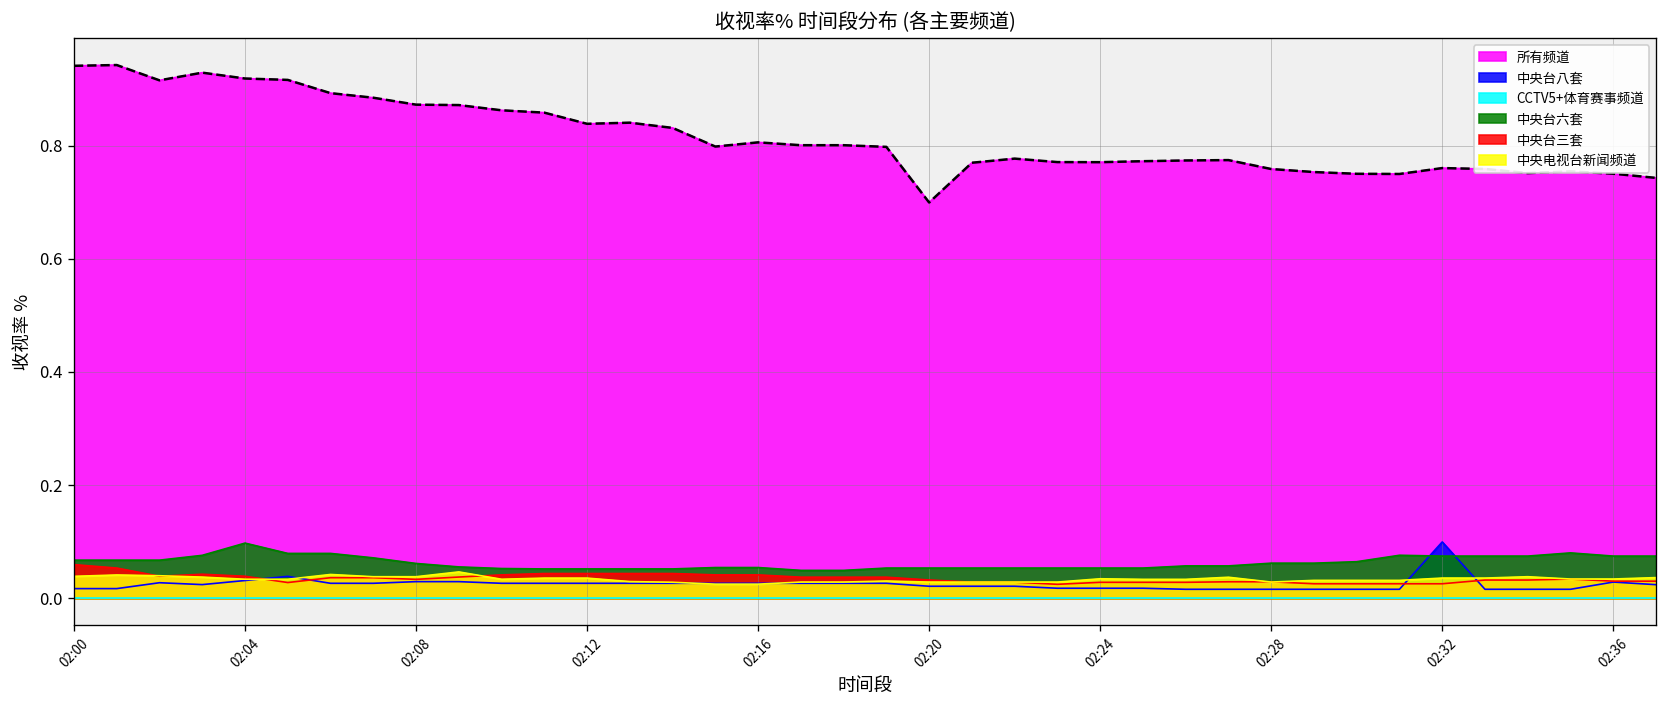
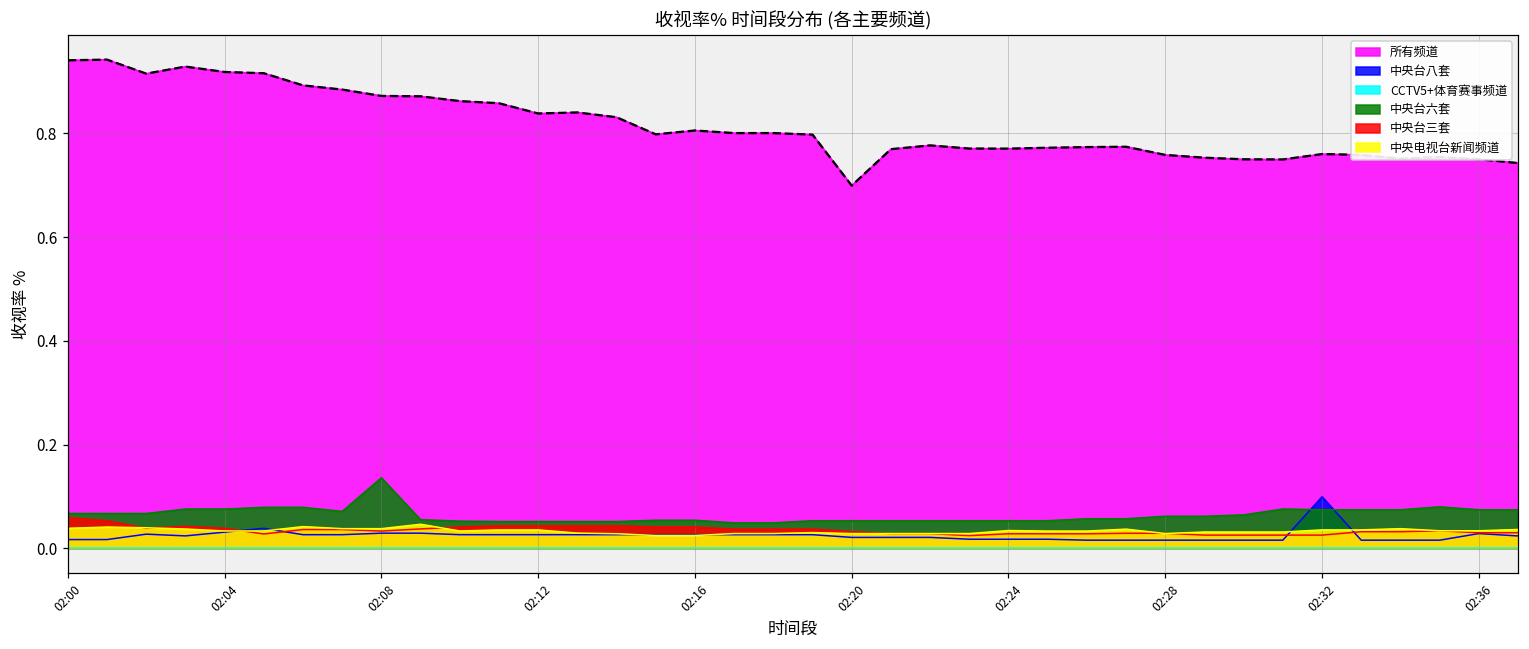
中央台六套, 02:04: 0.10 -> 0.08
中央台六套, 02:08: 0.06 -> 0.14
